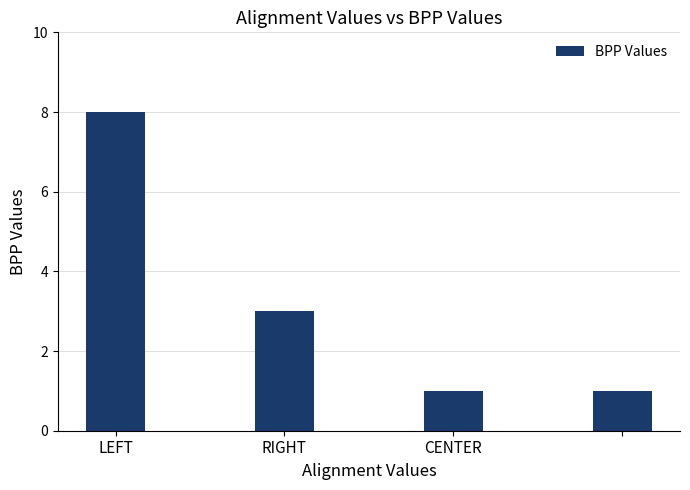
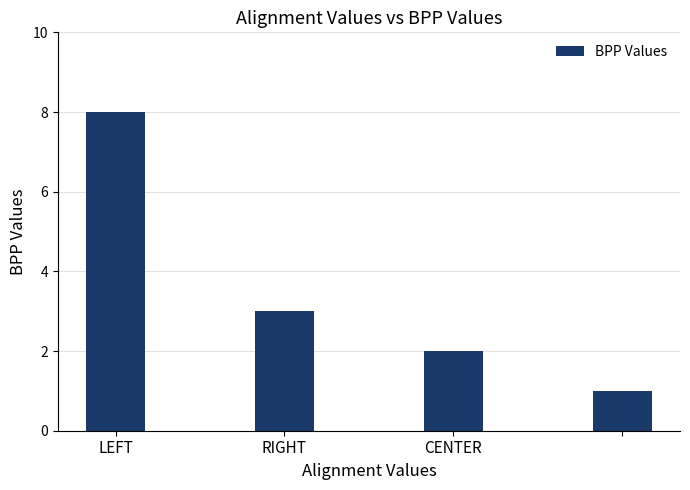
CENTER: 1 -> 2
